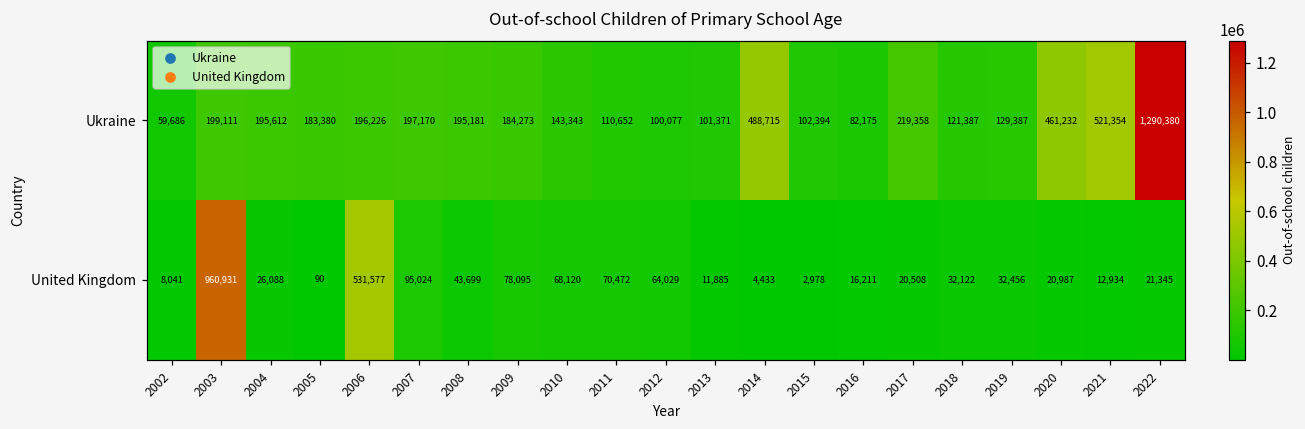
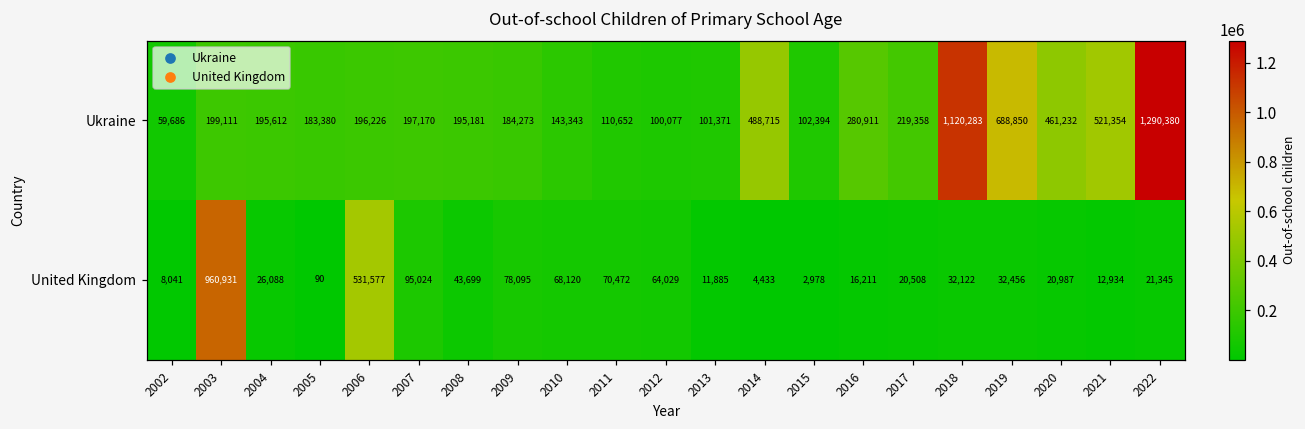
Ukraine, 2016: 82,175 -> 280,911
Ukraine, 2018: 121,387 -> 1,120,283
Ukraine, 2019: 129,387 -> 688,850
